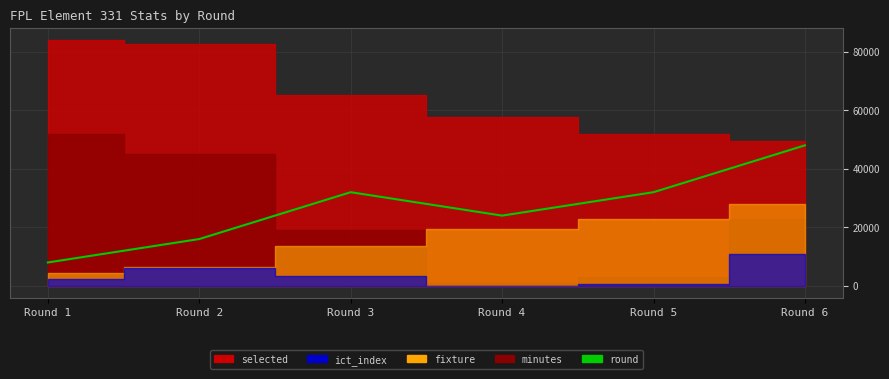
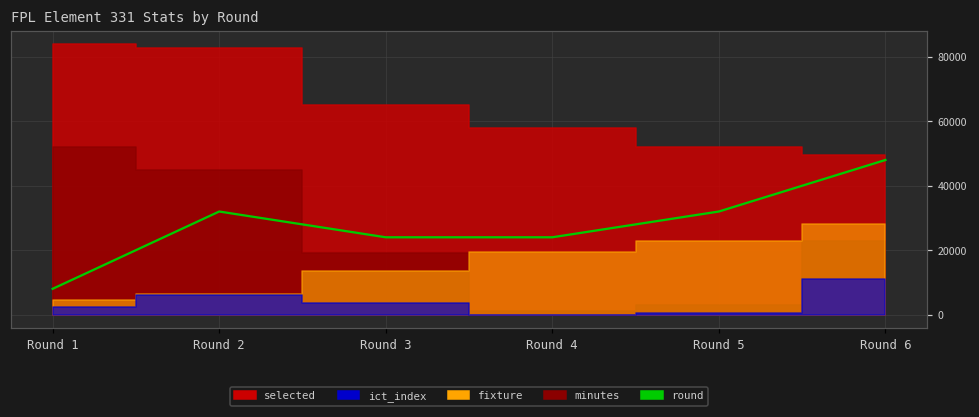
round, Round 2: 16000 -> 32000
round, Round 3: 32000 -> 24000
